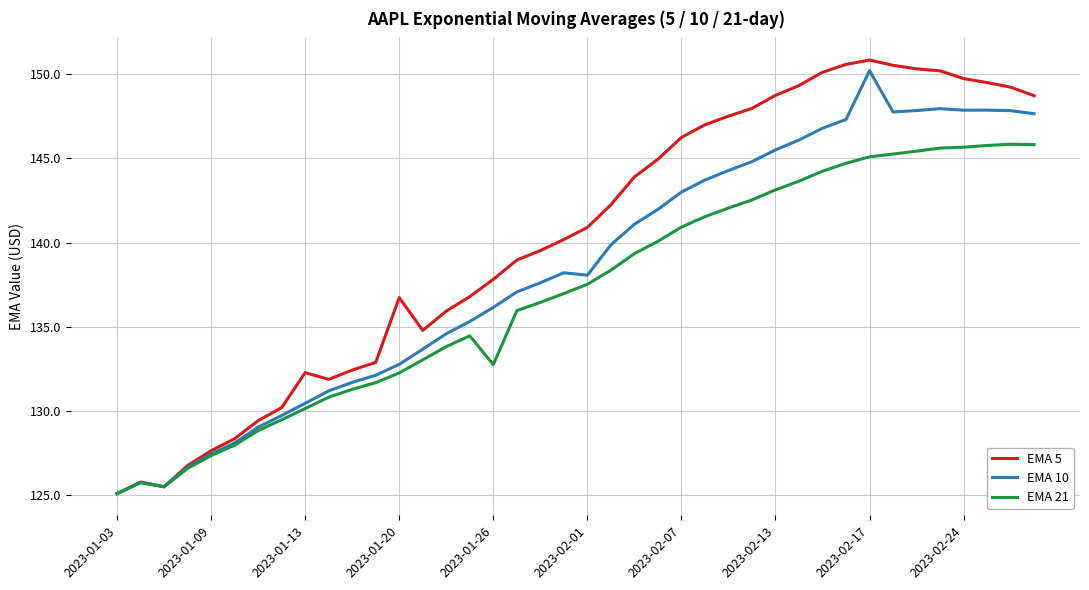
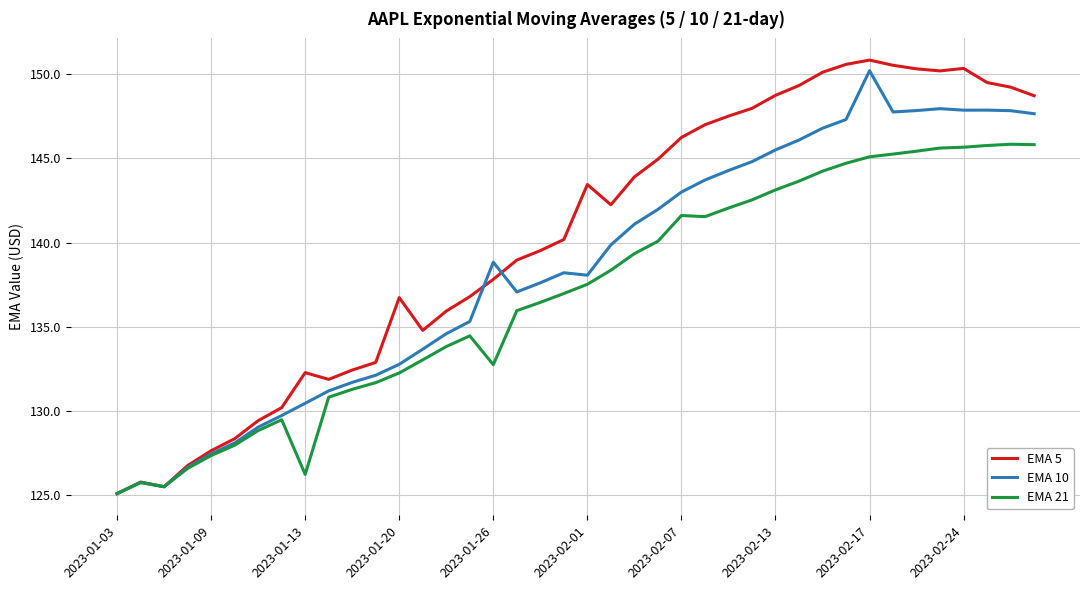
EMA 21, 2023-01-13: 130.1 -> 126.2
EMA 10, 2023-01-26: 136.1 -> 138.8
EMA 5, 2023-02-01: 140.9 -> 143.4
EMA 21, 2023-02-07: 140.9 -> 141.6
EMA 5, 2023-02-24: 149.8 -> 150.4
